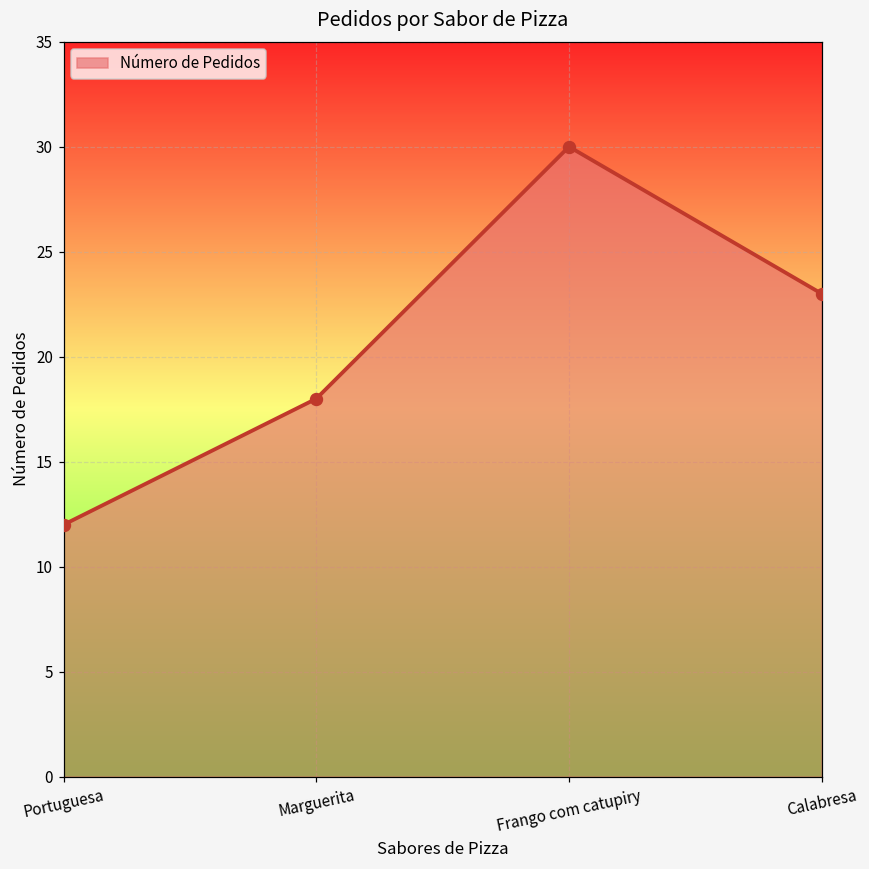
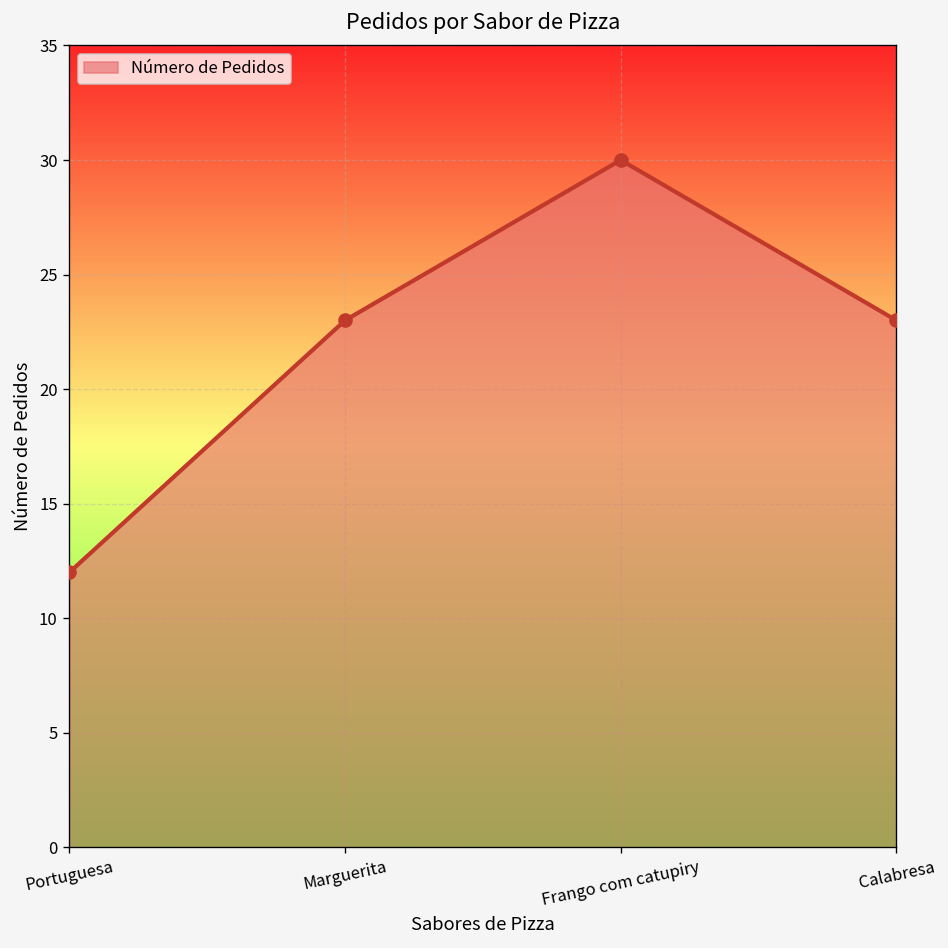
Marguerita: 18 -> 23
